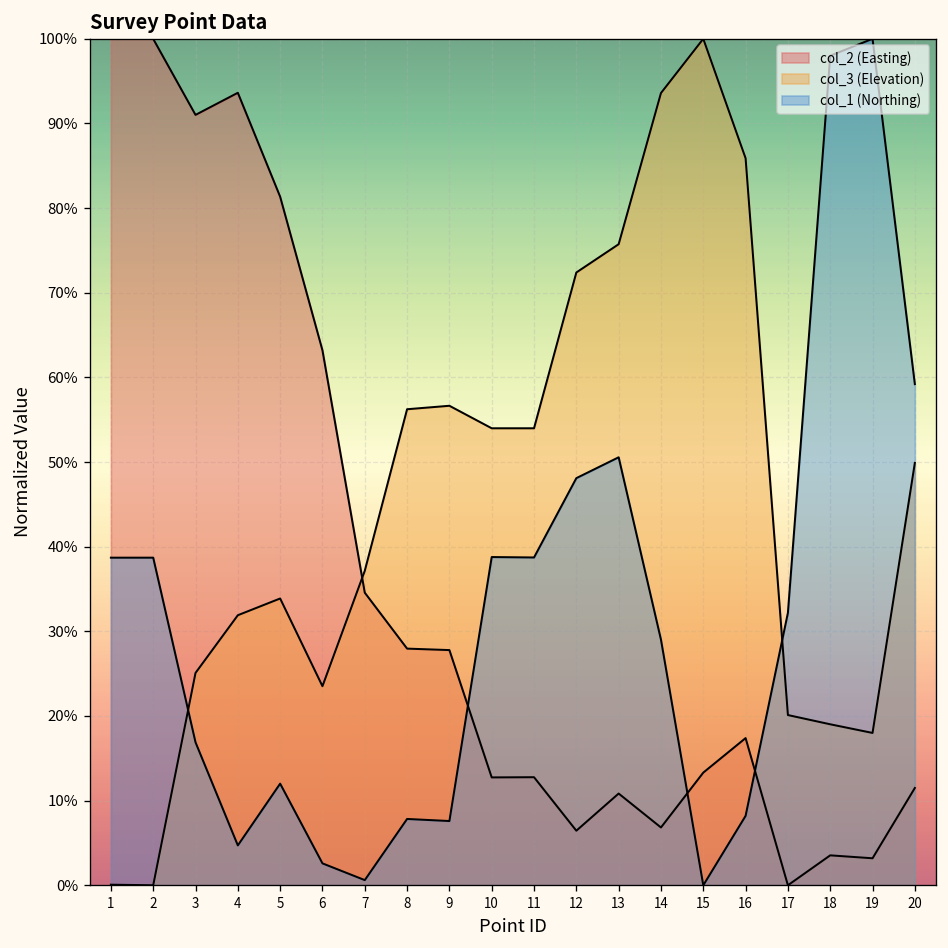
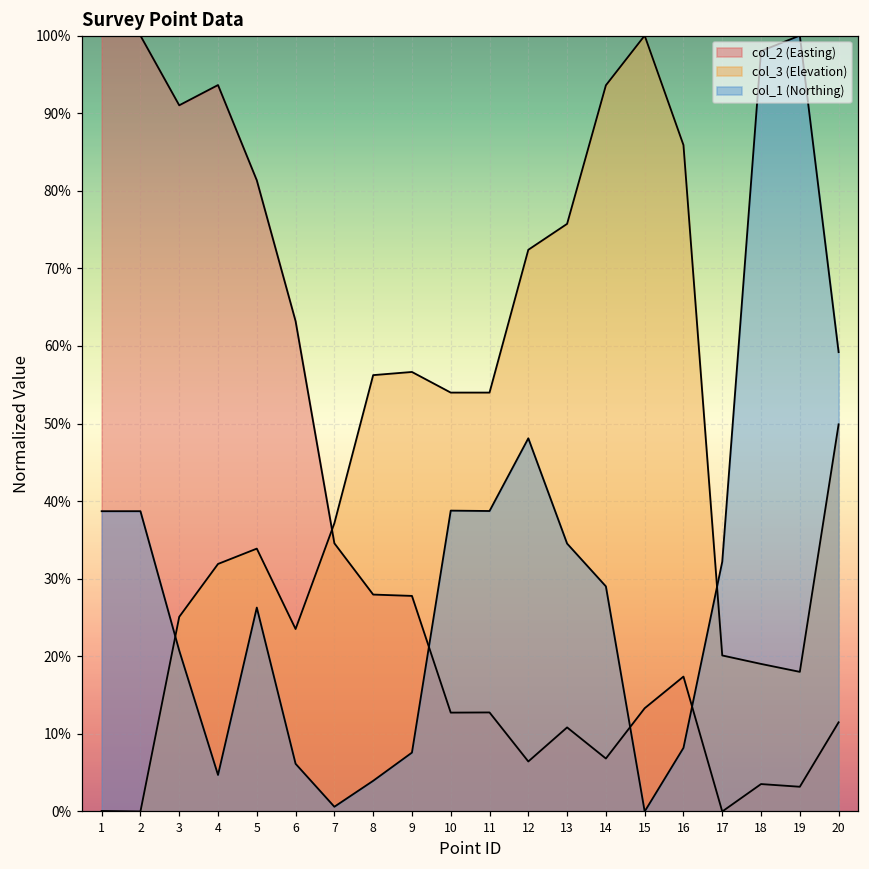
col_1 (Northing), 3: 17% -> 21%
col_1 (Northing), 5: 12% -> 26%
col_1 (Northing), 6: 3% -> 6%
col_1 (Northing), 8: 8% -> 4%
col_1 (Northing), 13: 51% -> 35%
